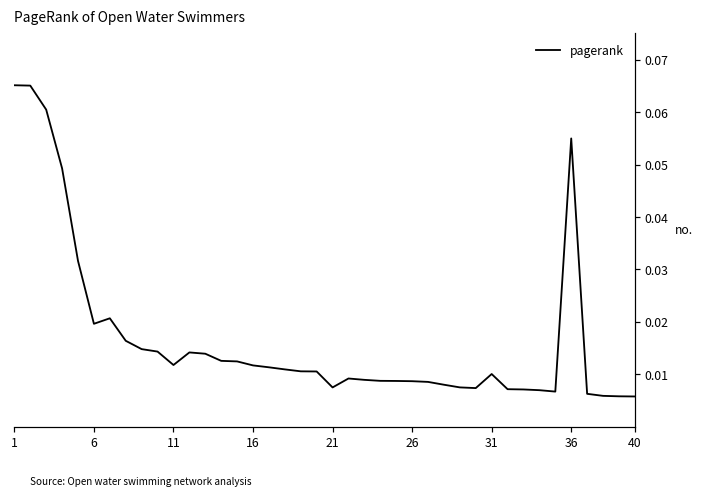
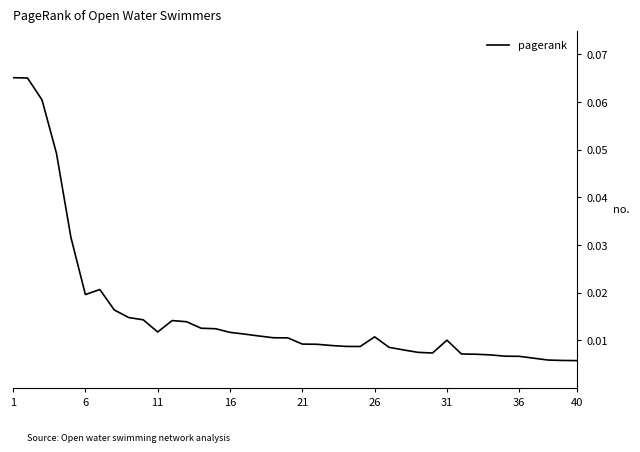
21: 0.007 -> 0.009
26: 0.009 -> 0.011
36: 0.055 -> 0.007
